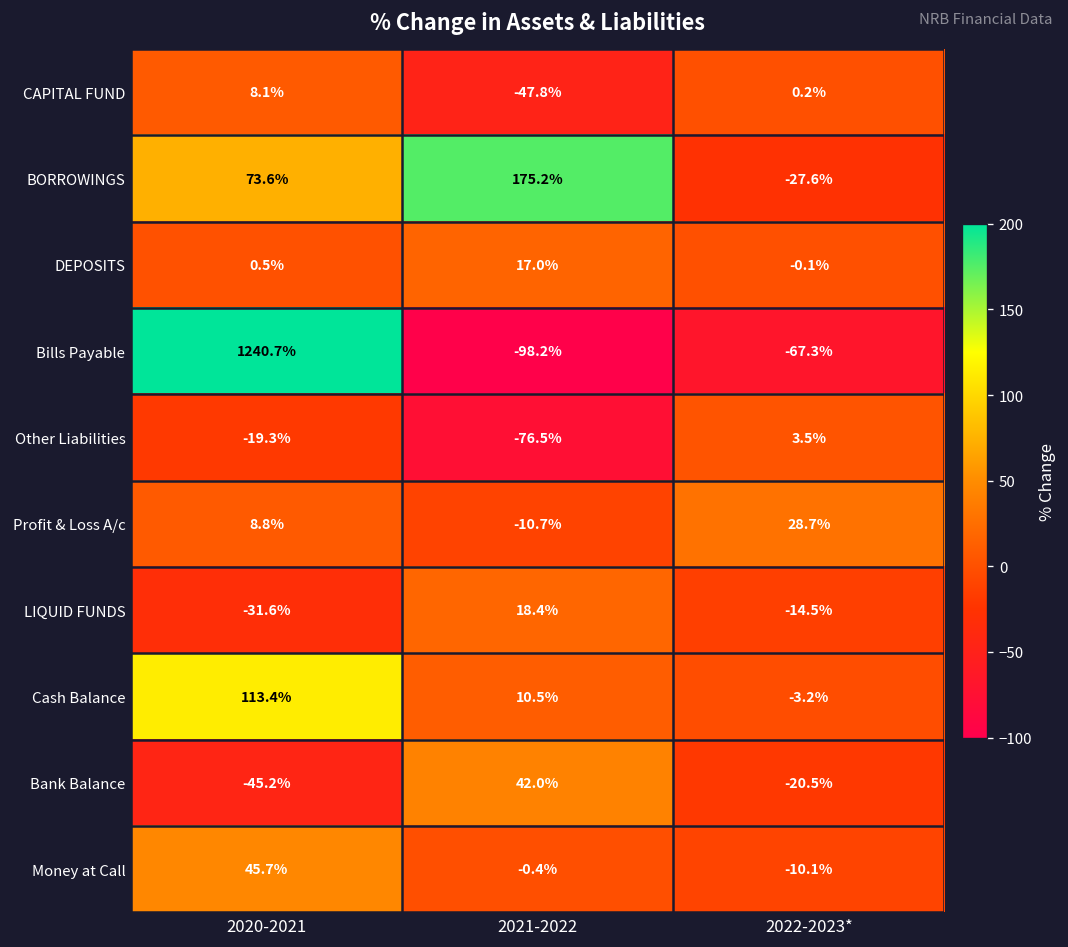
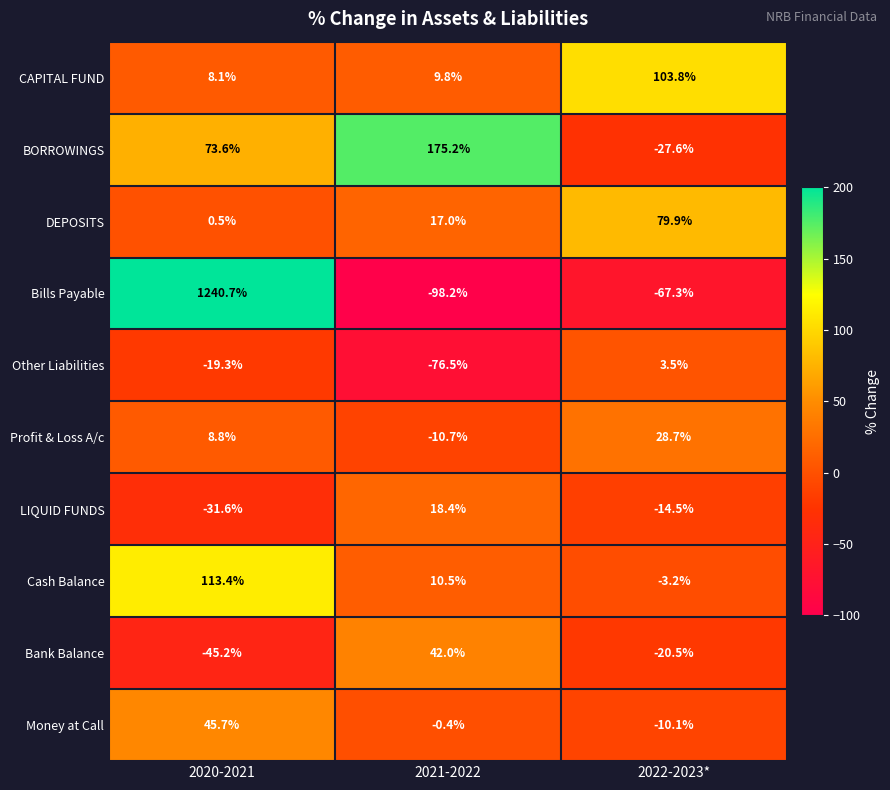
CAPITAL FUND, 2021-2022: -47.8% -> 9.8%
CAPITAL FUND, 2022-2023*: 0.2% -> 103.8%
DEPOSITS, 2022-2023*: -0.1% -> 79.9%
